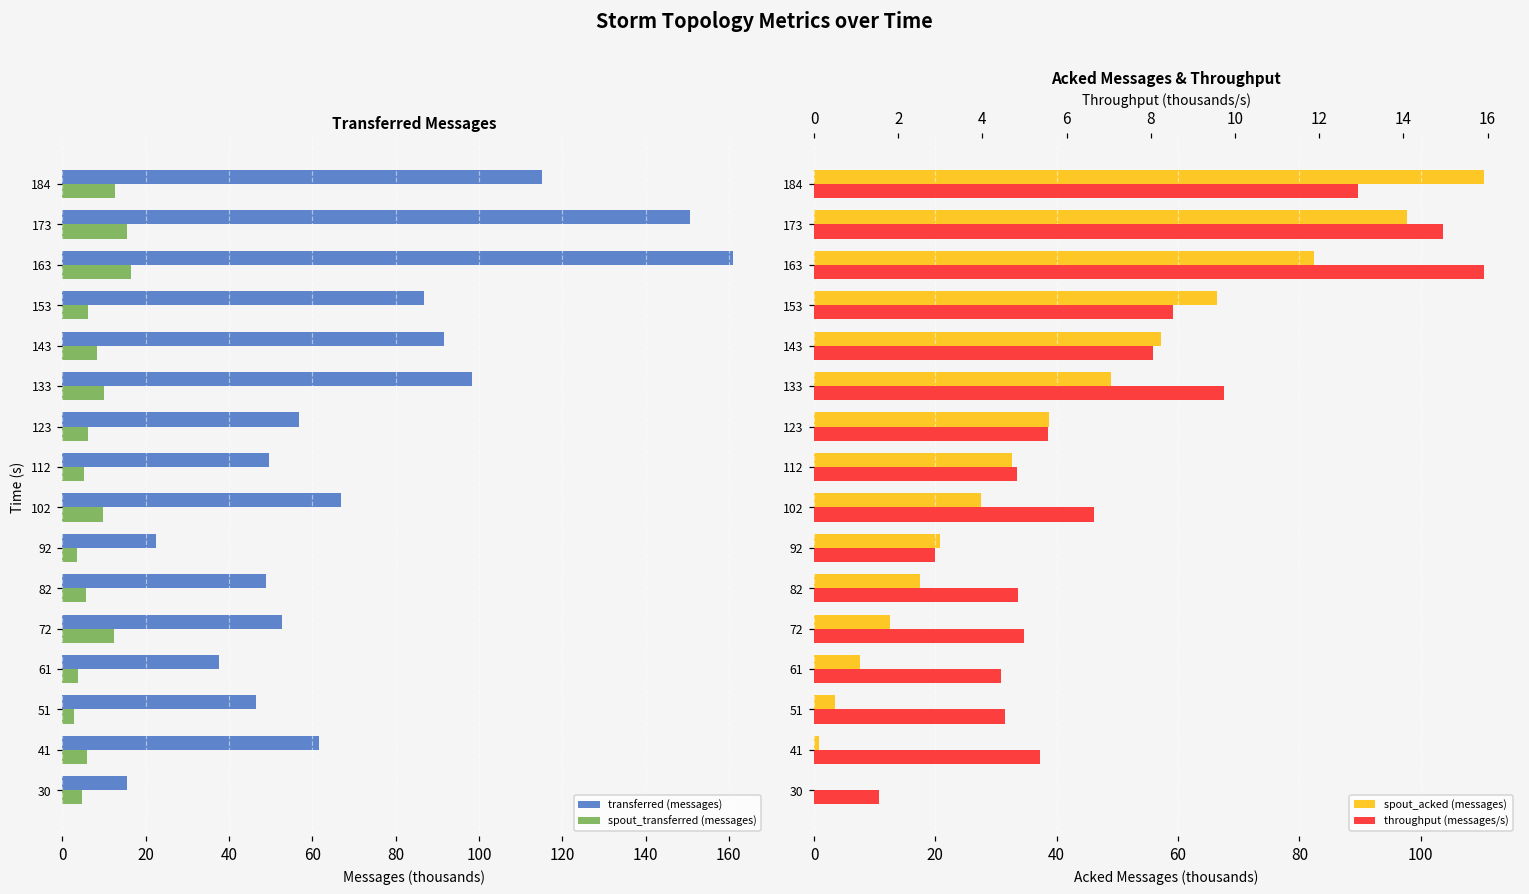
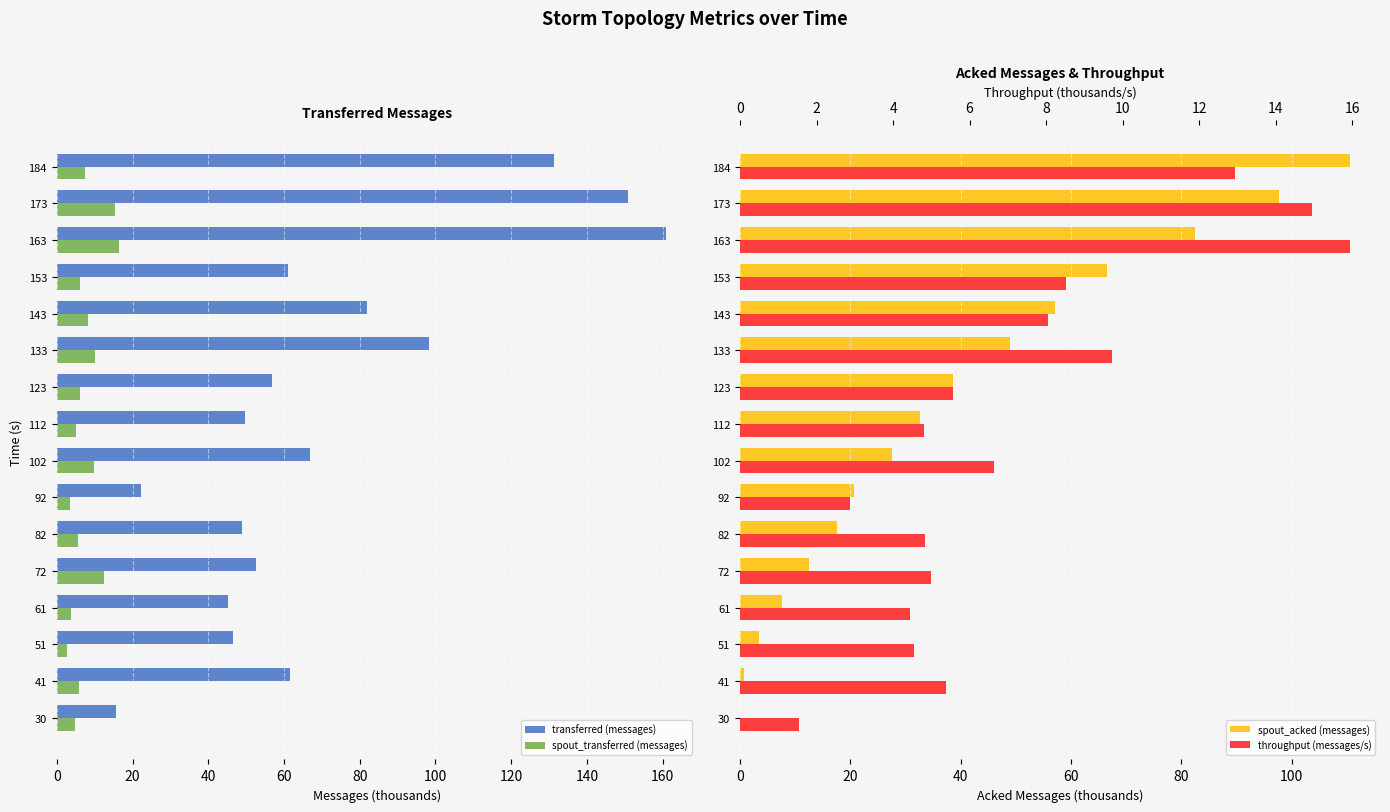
Transferred Messages, transferred (messages), 184: 115 -> 131
Transferred Messages, spout_transferred (messages), 184: 13 -> 7
Transferred Messages, transferred (messages), 153: 87 -> 61
Transferred Messages, transferred (messages), 143: 92 -> 82
Transferred Messages, transferred (messages), 61: 37 -> 45
